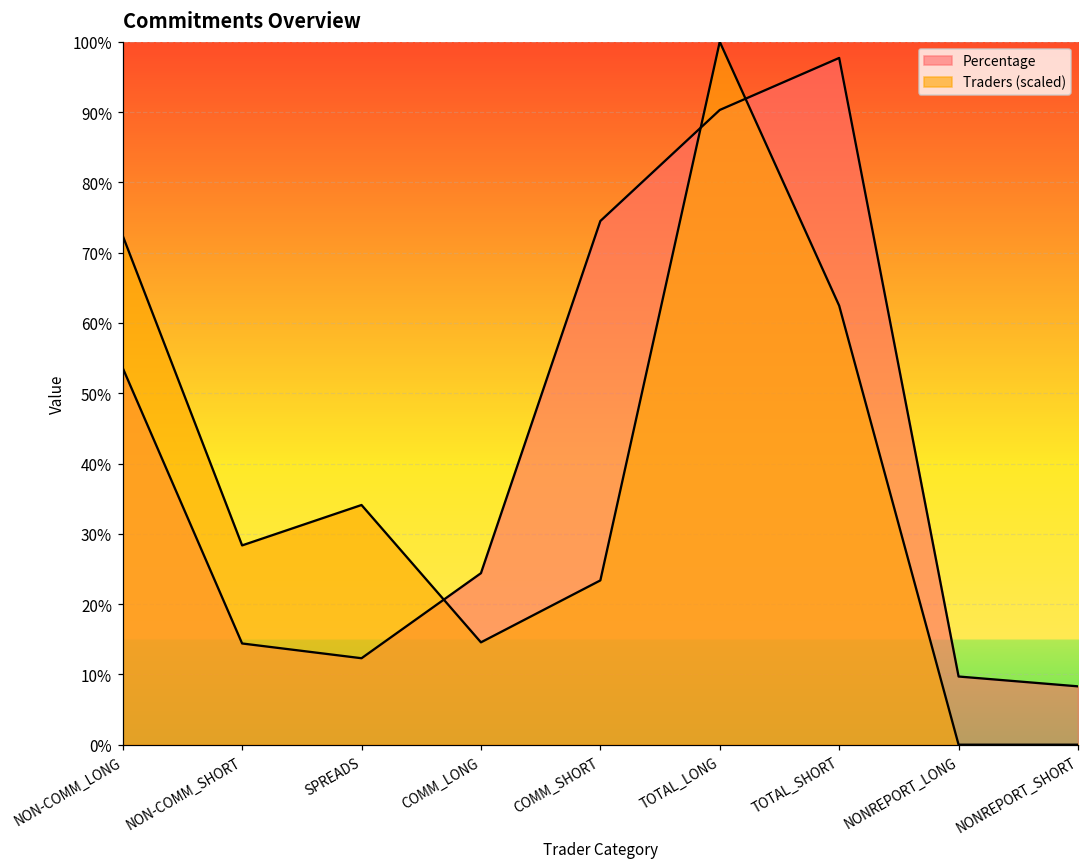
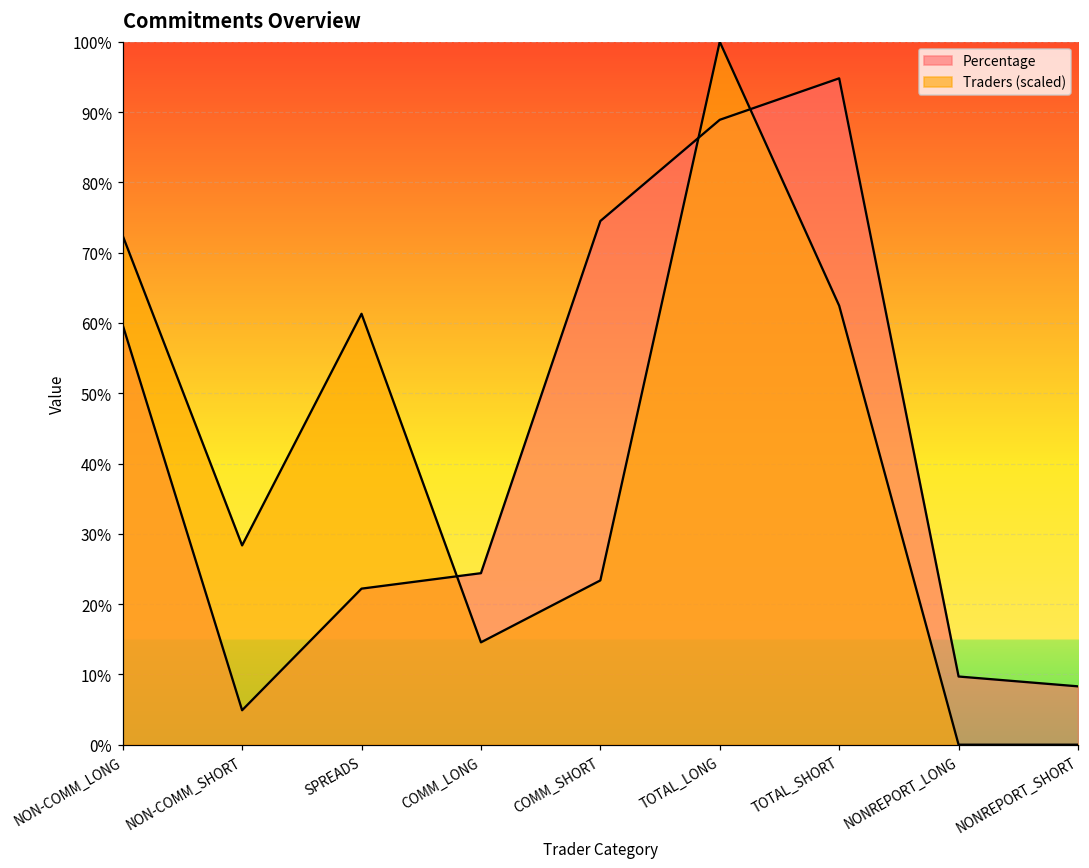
Percentage, NON-COMM_LONG: 54% -> 60%
Percentage, NON-COMM_SHORT: 14% -> 5%
Percentage, SPREADS: 12% -> 22%
Traders (scaled), SPREADS: 34% -> 61%
Percentage, TOTAL_LONG: 90% -> 89%
Percentage, TOTAL_SHORT: 98% -> 95%
